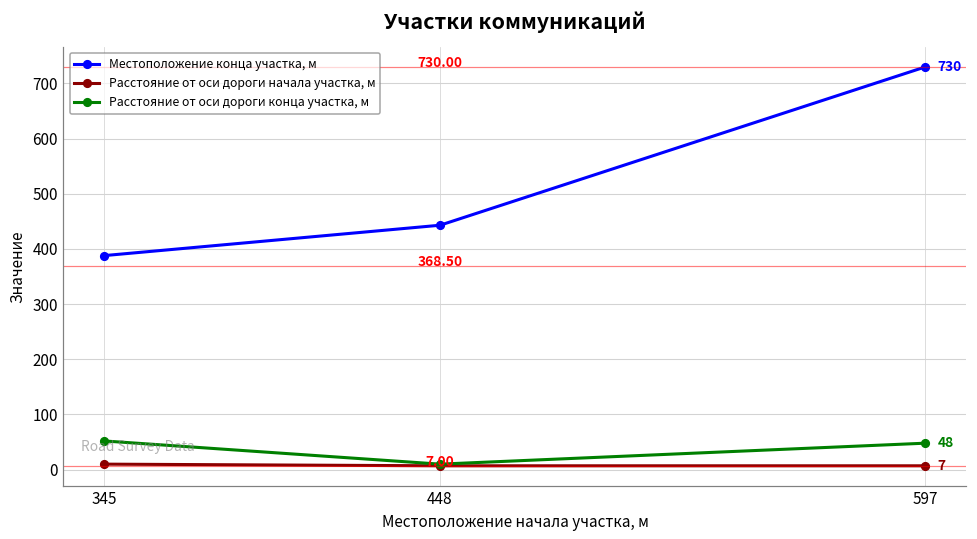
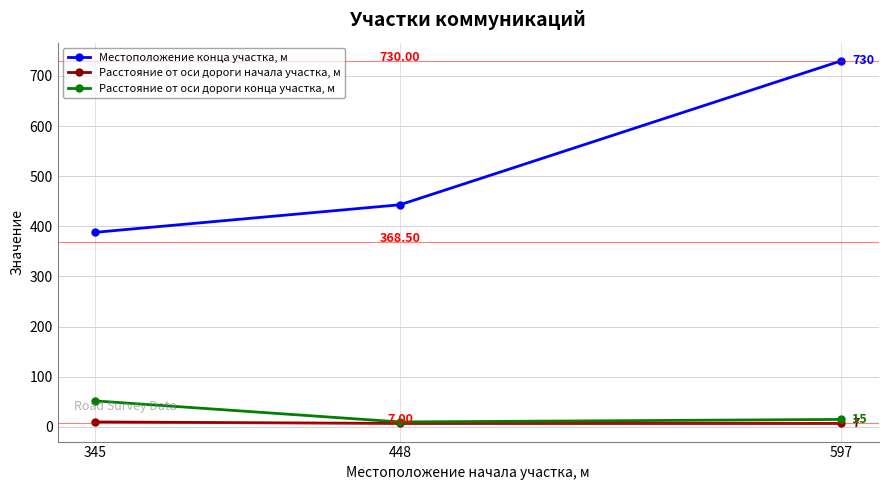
Расстояние от оси дороги конца участка, м, 597: 48 -> 15
